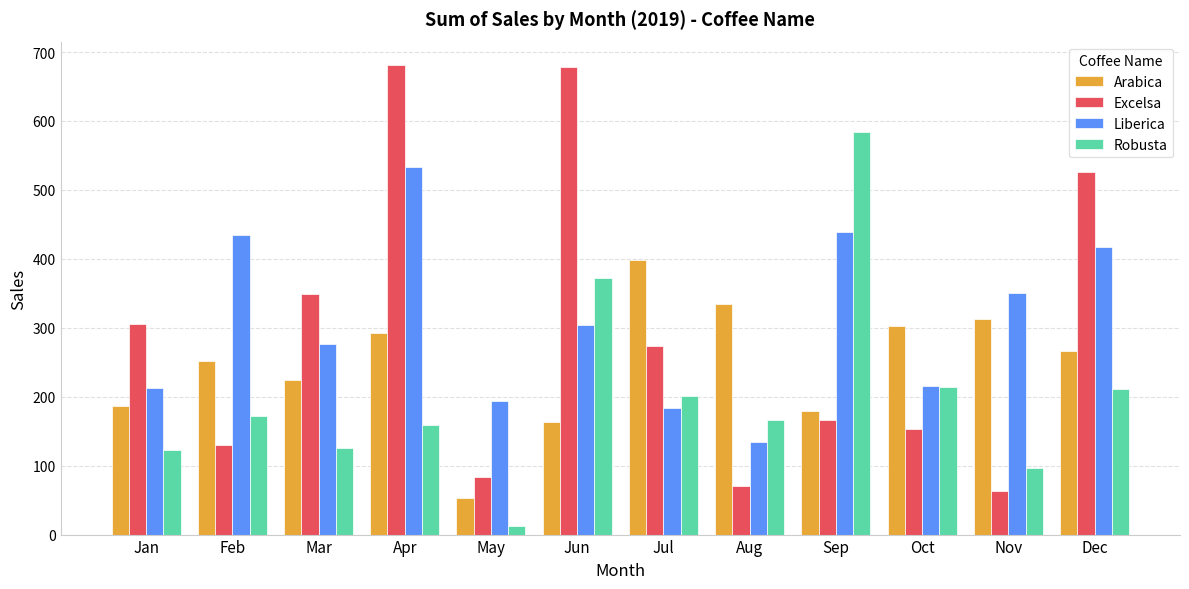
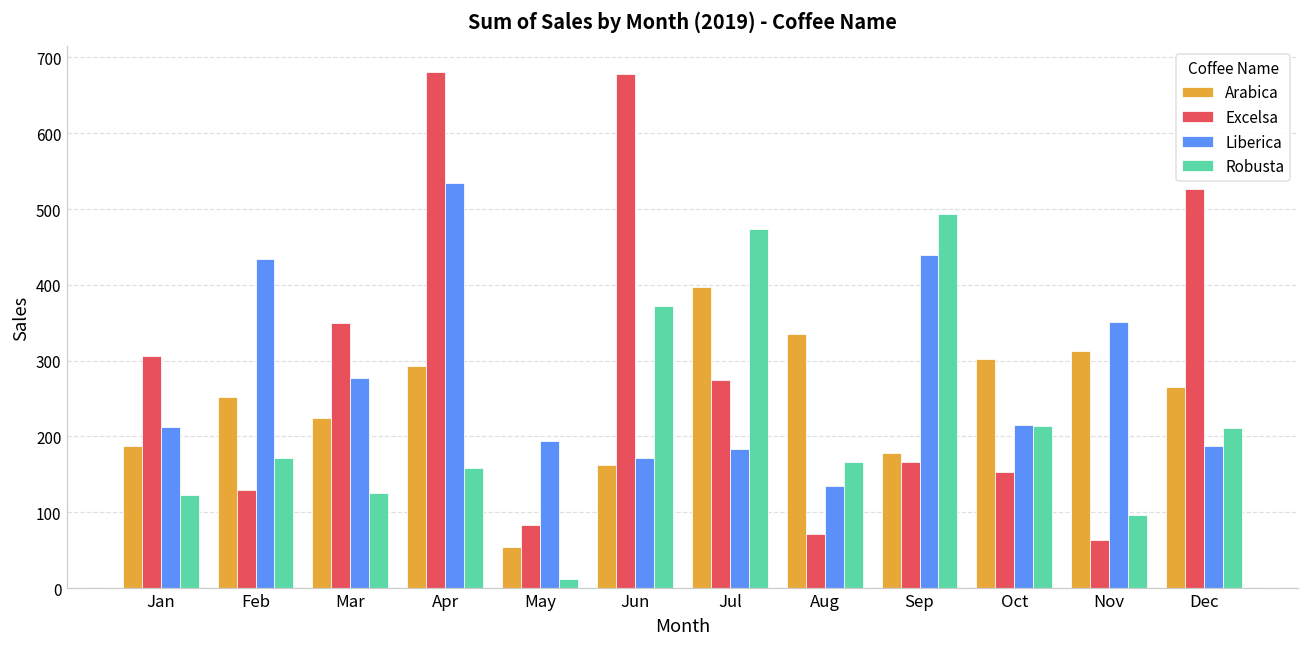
Liberica, Jun: 300 -> 170
Robusta, Jul: 200 -> 470
Robusta, Sep: 580 -> 490
Liberica, Dec: 420 -> 190
